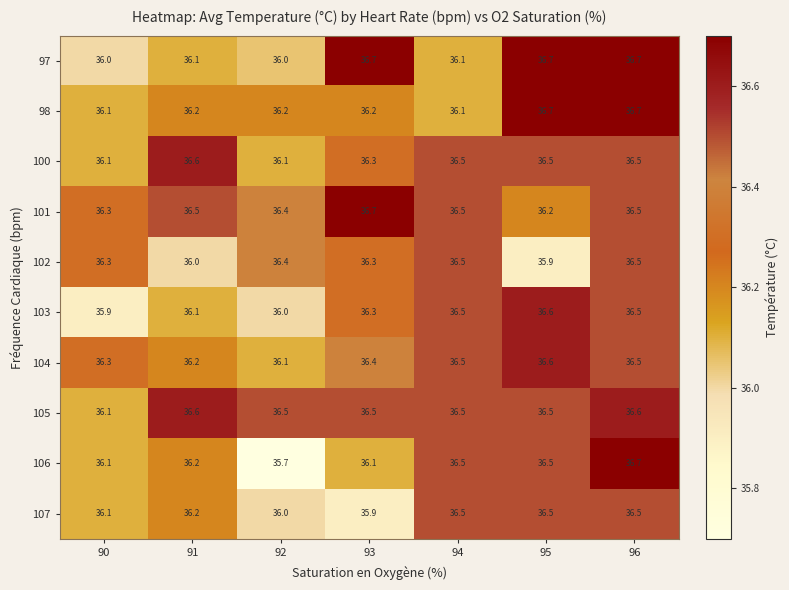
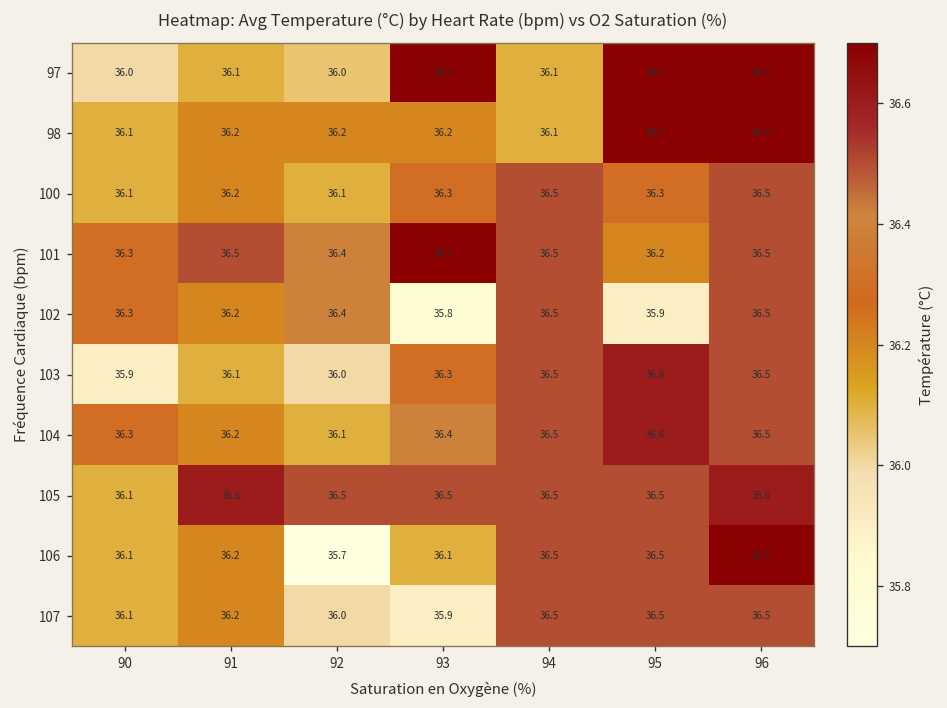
100, 91: 36.6 -> 36.2
100, 95: 36.5 -> 36.3
102, 91: 36.0 -> 36.2
102, 93: 36.3 -> 35.8
